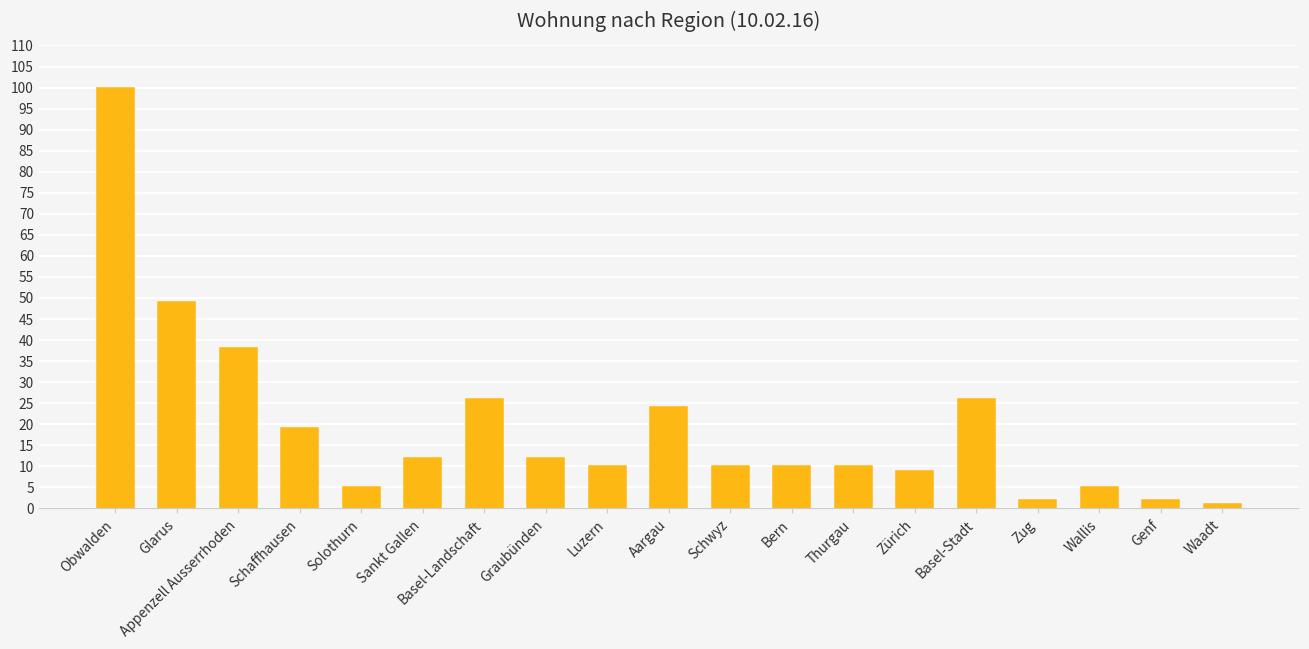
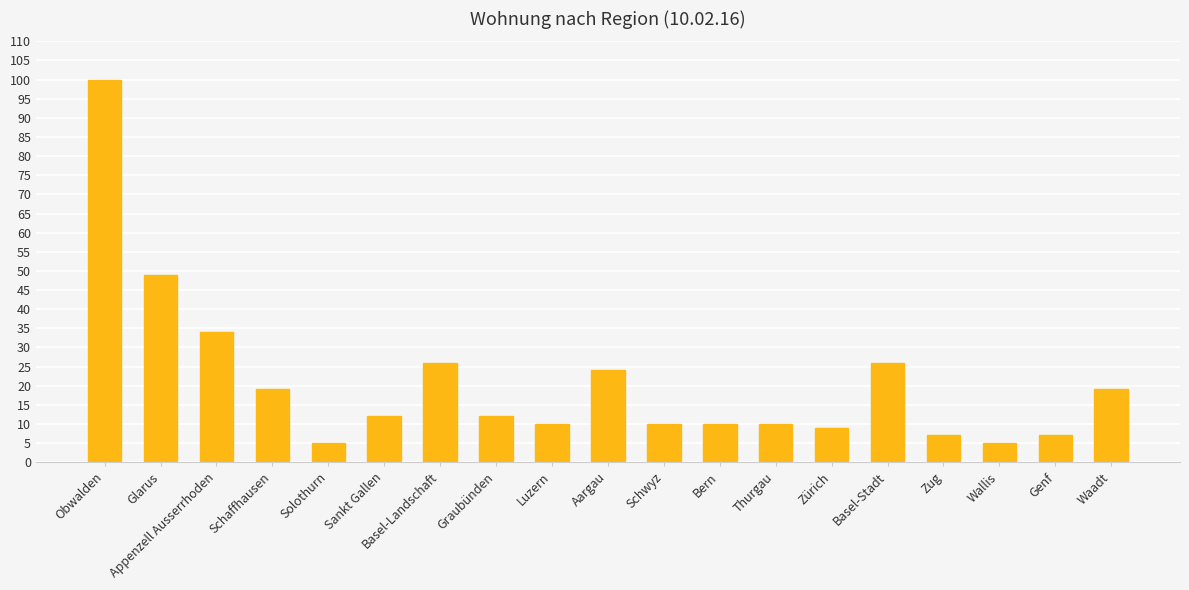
Appenzell Ausserrhoden: 38 -> 34
Zug: 2 -> 7
Genf: 2 -> 7
Waadt: 1 -> 19
